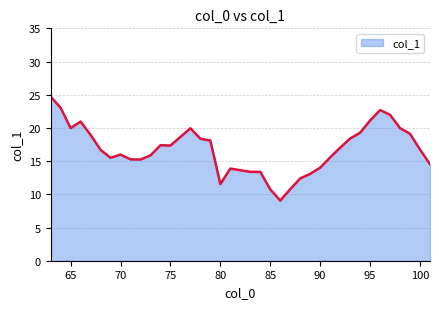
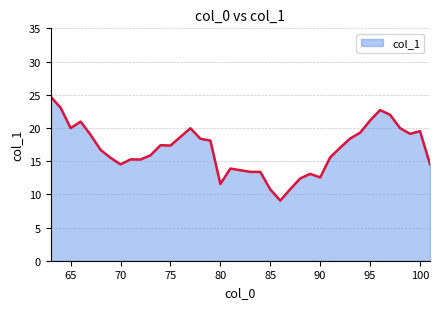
70: 16 -> 15
90: 14 -> 13
100: 17 -> 20
